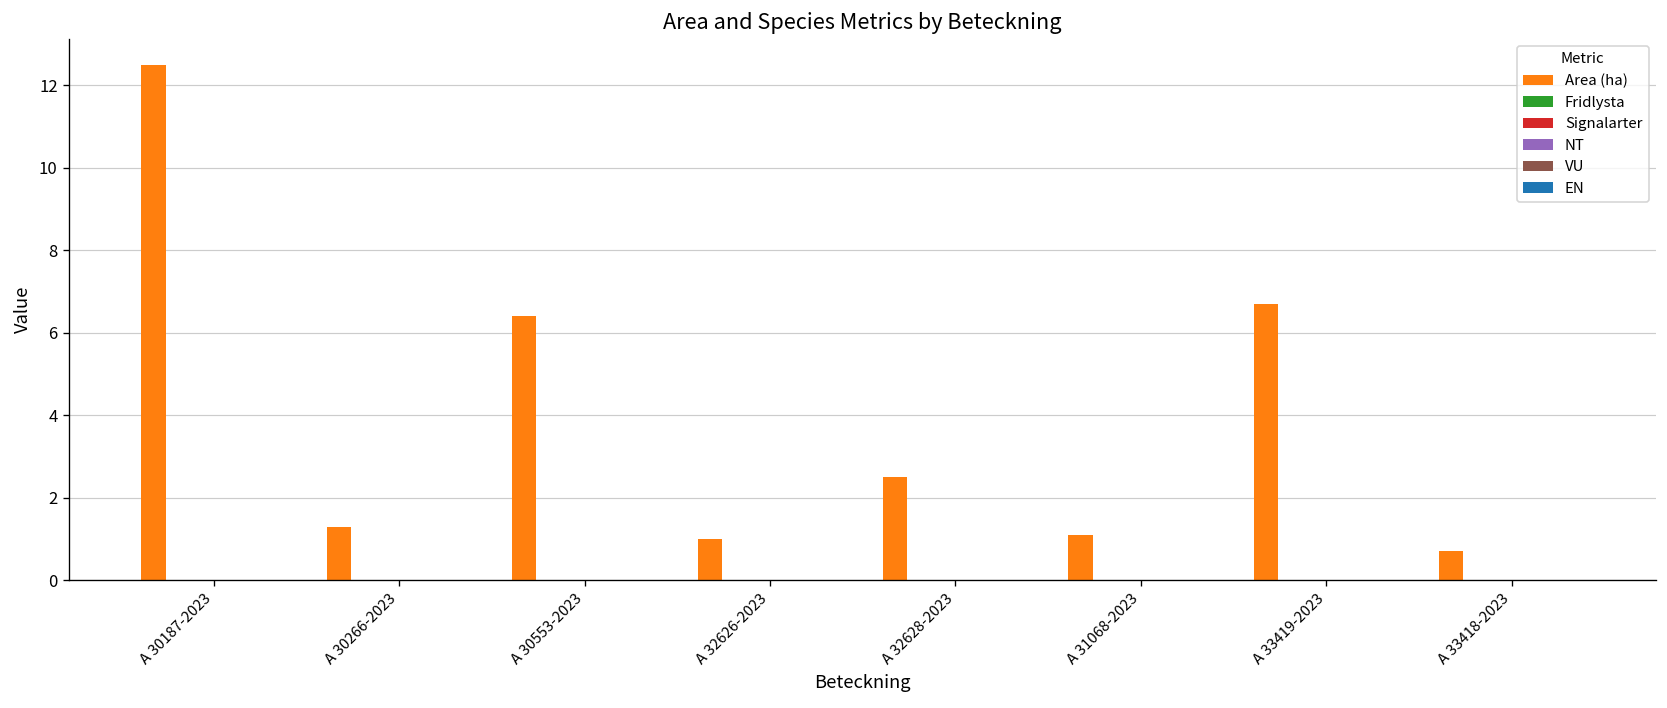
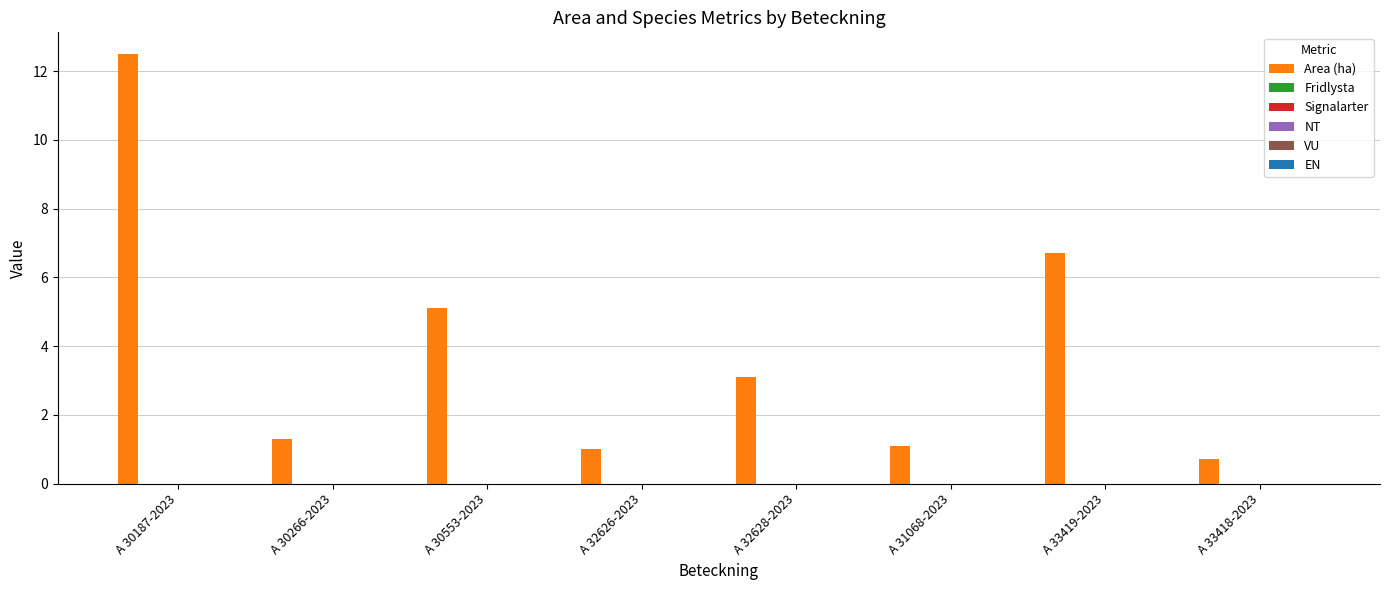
Area (ha), A 30553-2023: 6.4 -> 5.1
Area (ha), A 32628-2023: 2.5 -> 3.1
